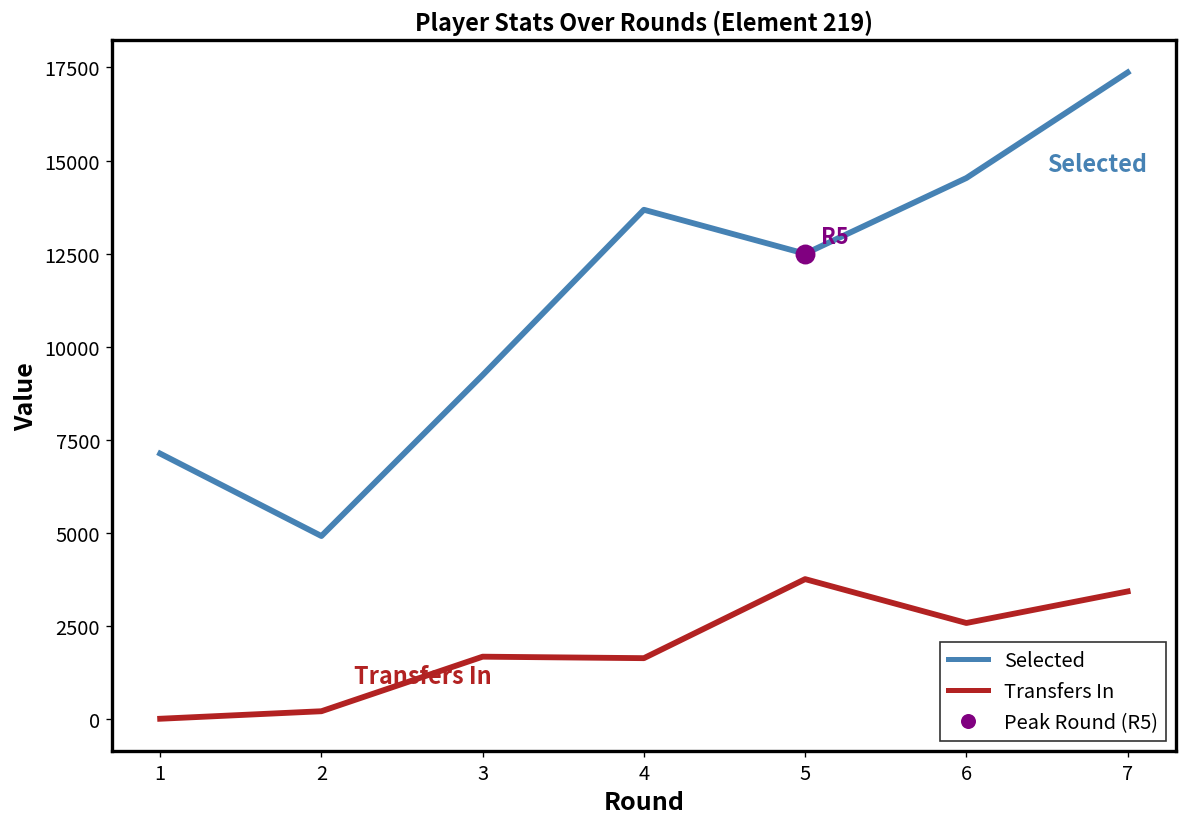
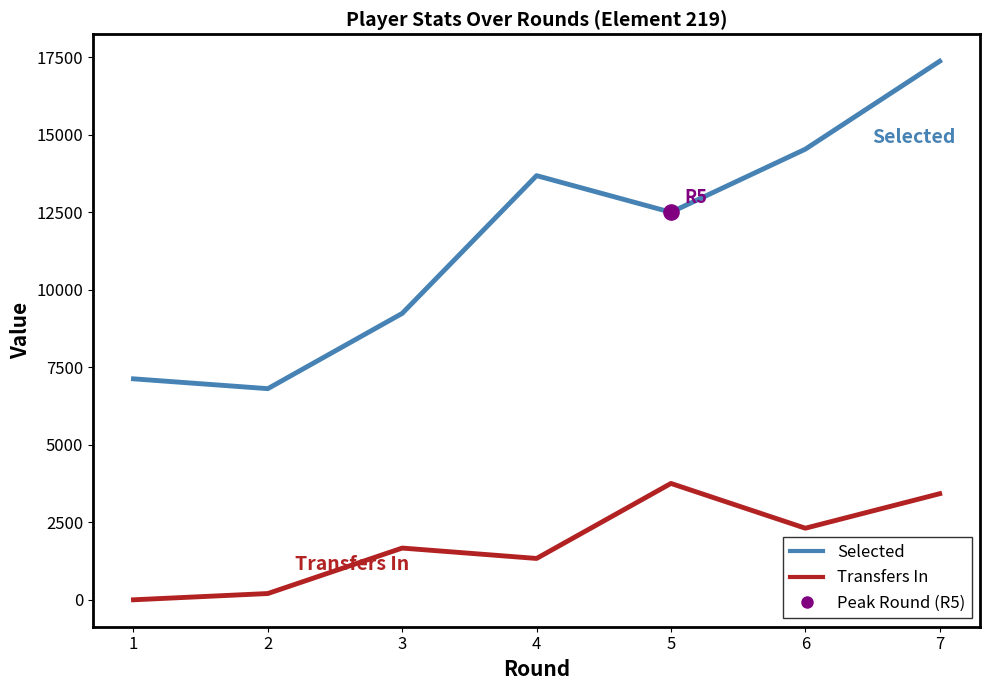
Selected, 2: 4900 -> 6800
Transfers In, 4: 1600 -> 1300
Transfers In, 6: 2600 -> 2300
